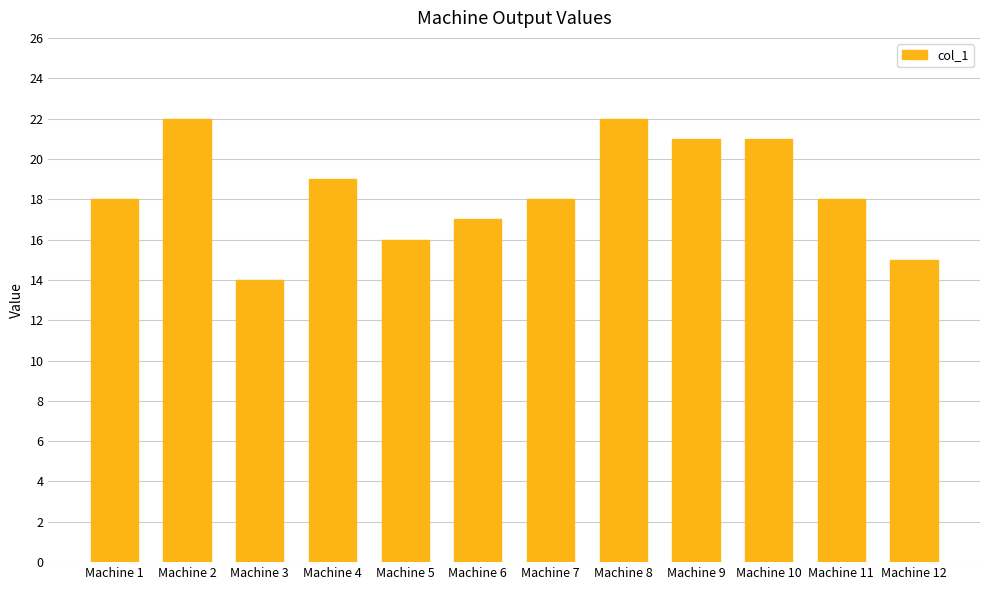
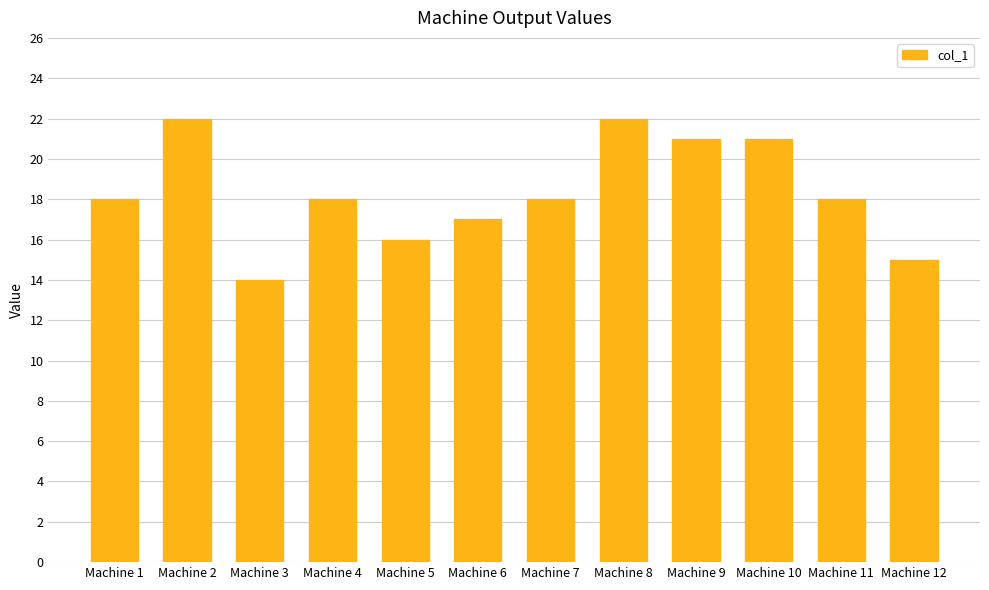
Machine 4: 19 -> 18
